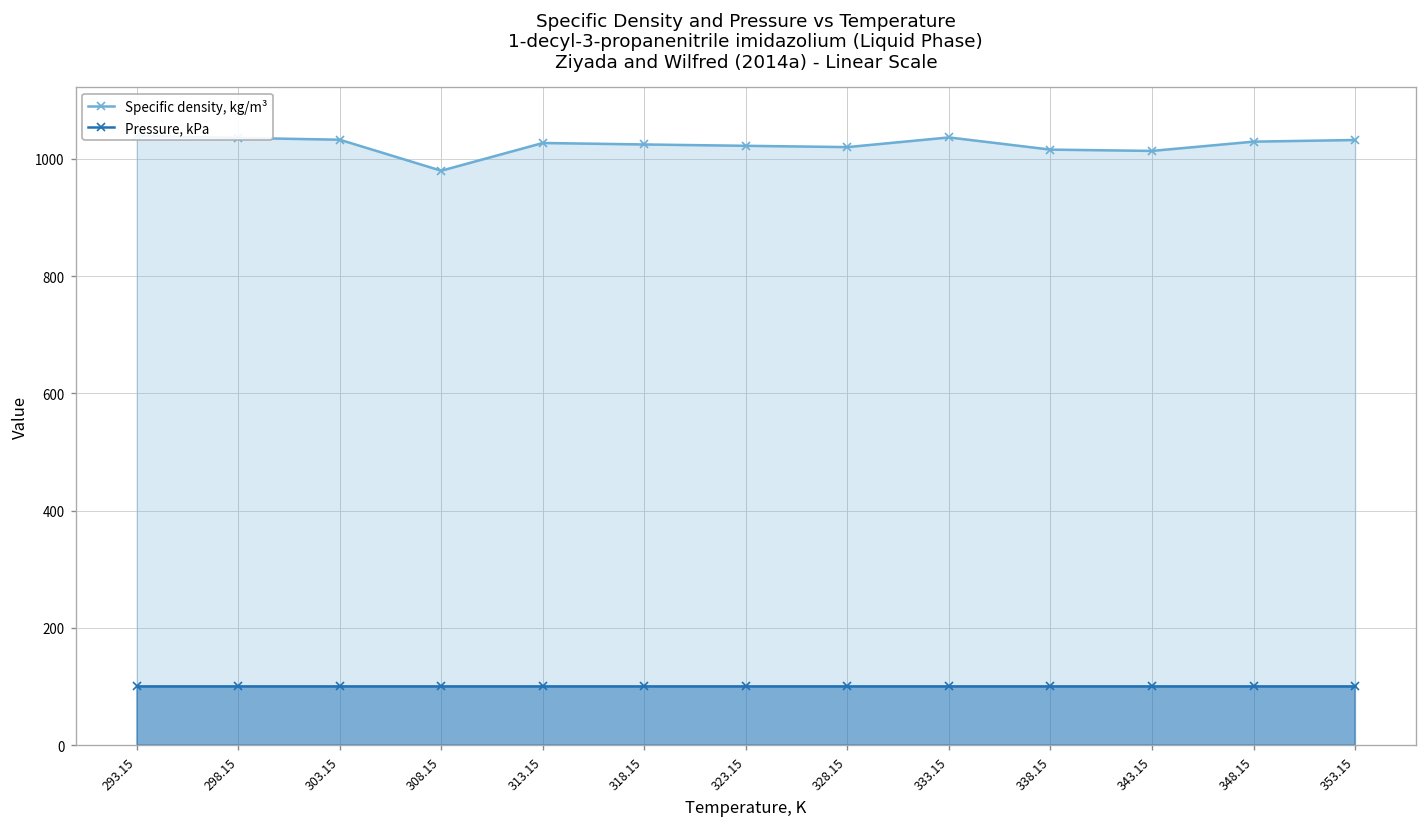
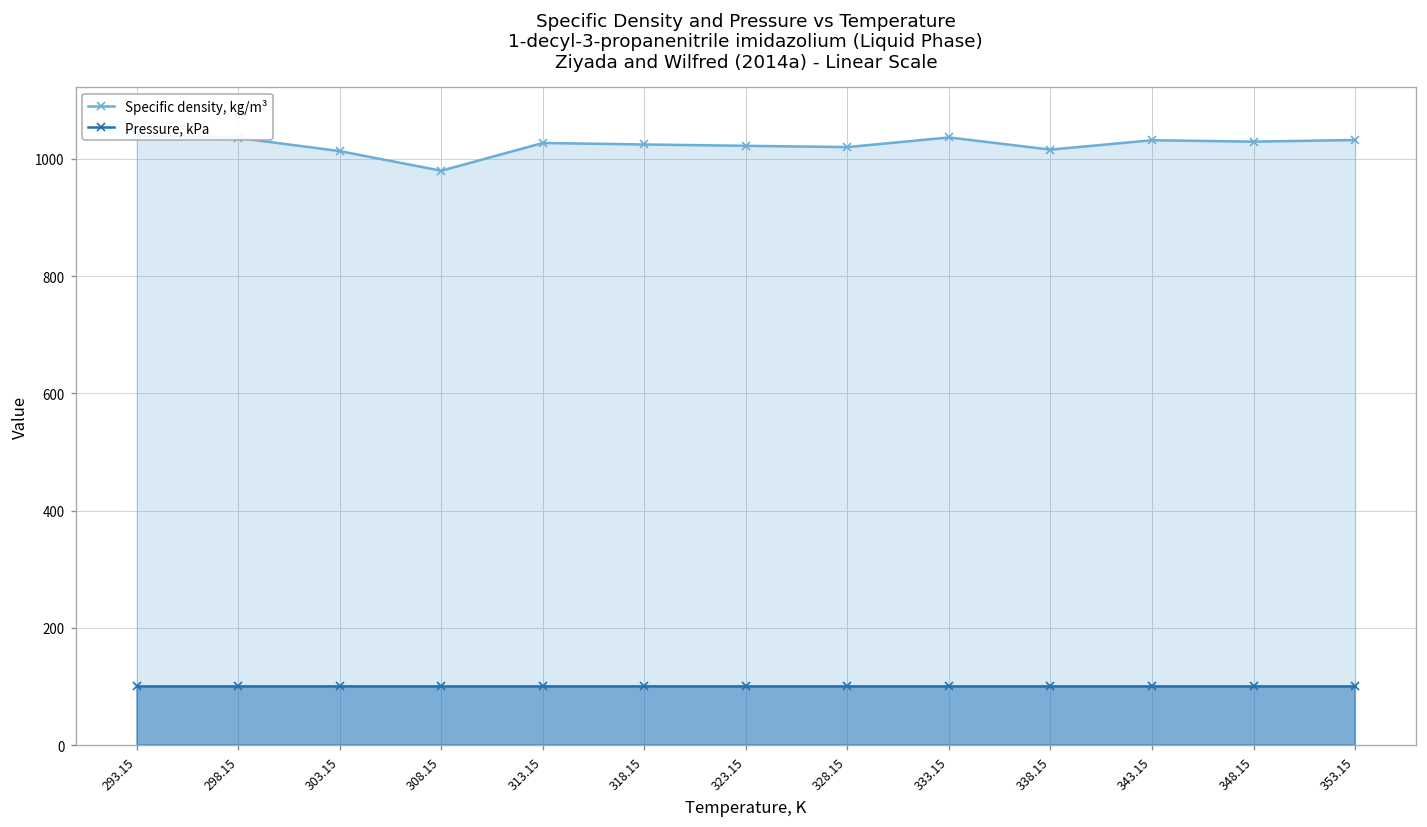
Specific density, kg/m³, 303.15: 1030 -> 1010
Specific density, kg/m³, 343.15: 1010 -> 1030
